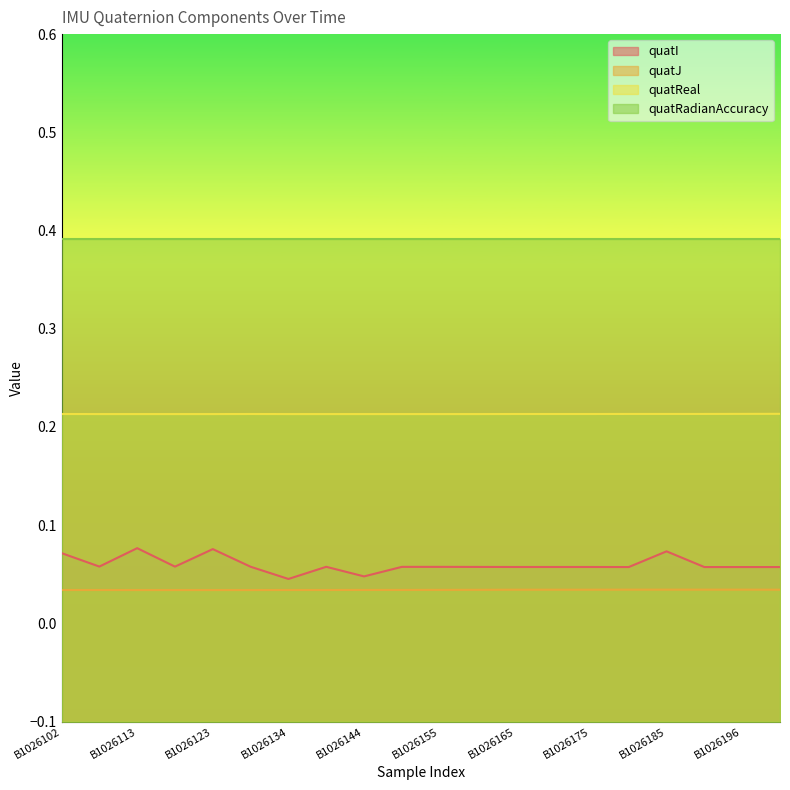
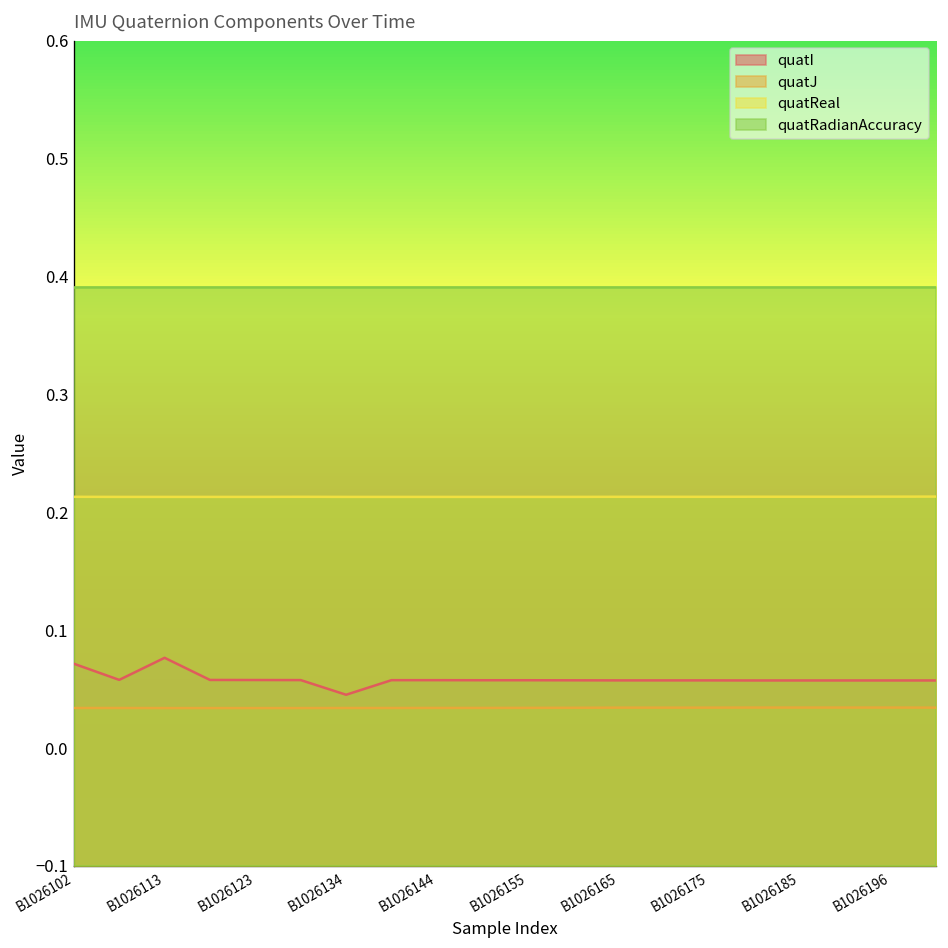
quatI, B1026123: 0.08 -> 0.06
quatI, B1026144: 0.05 -> 0.06
quatI, B1026185: 0.07 -> 0.06
